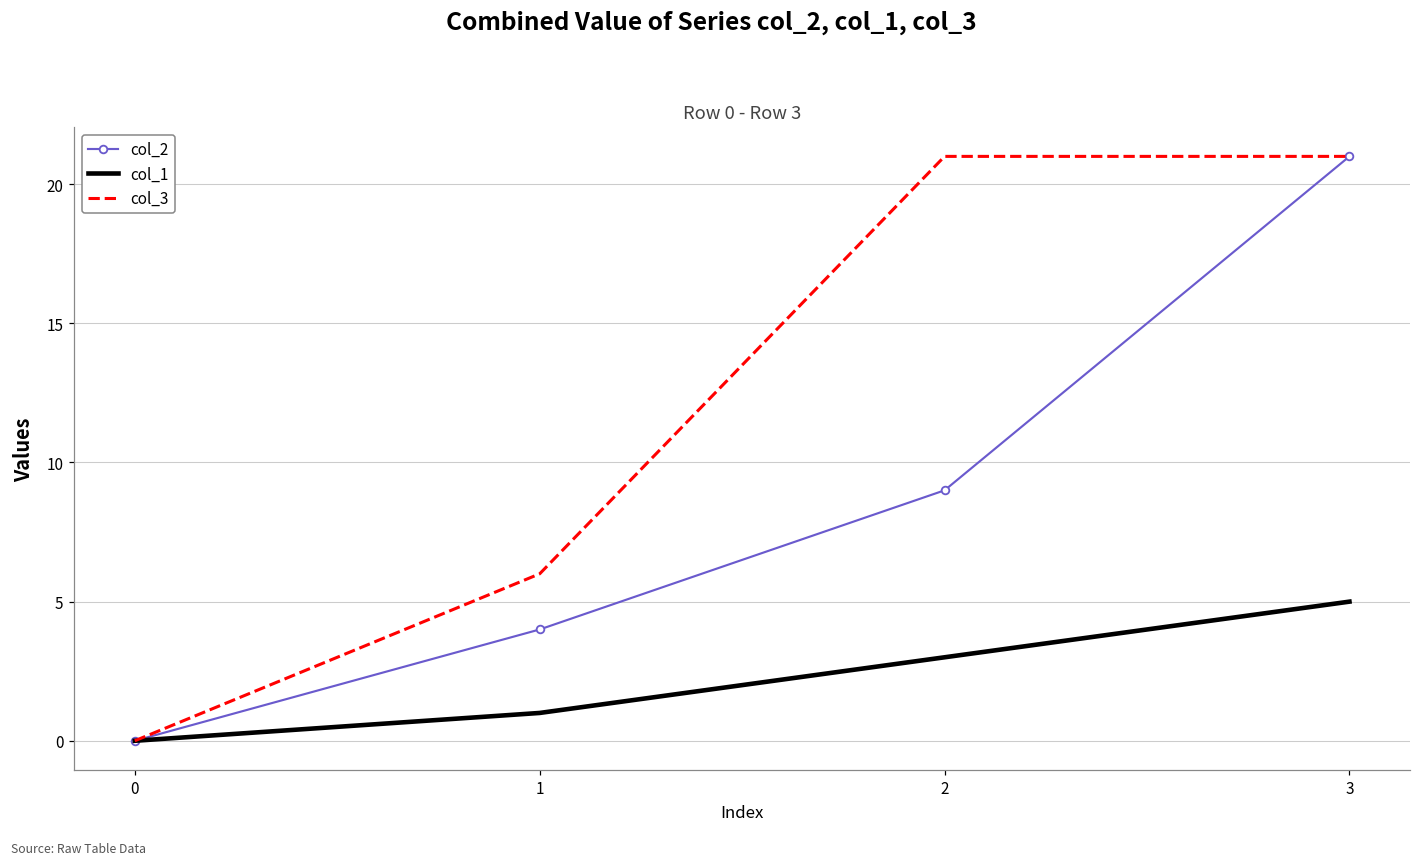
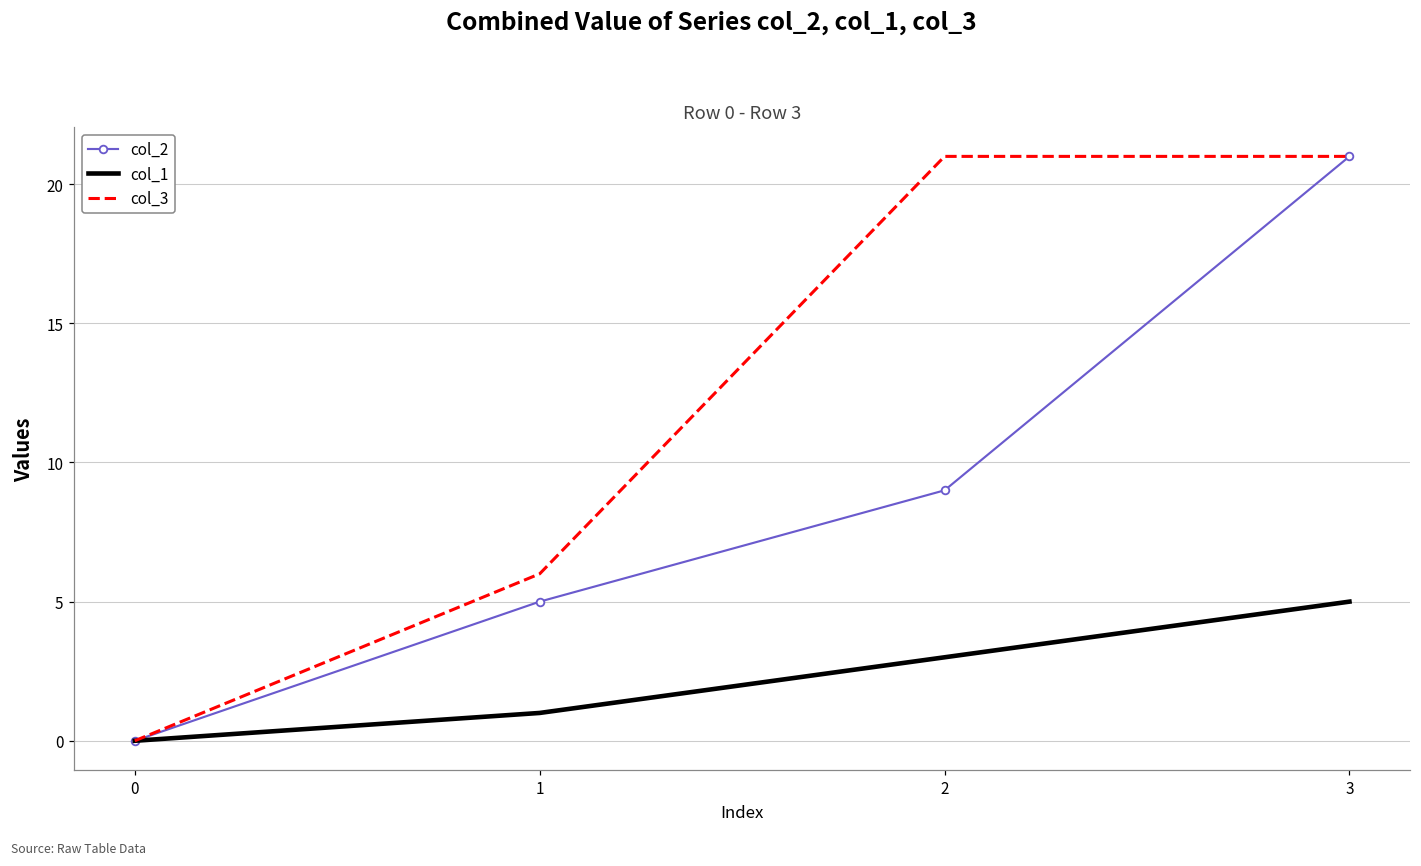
col_2, 1: 4 -> 5
